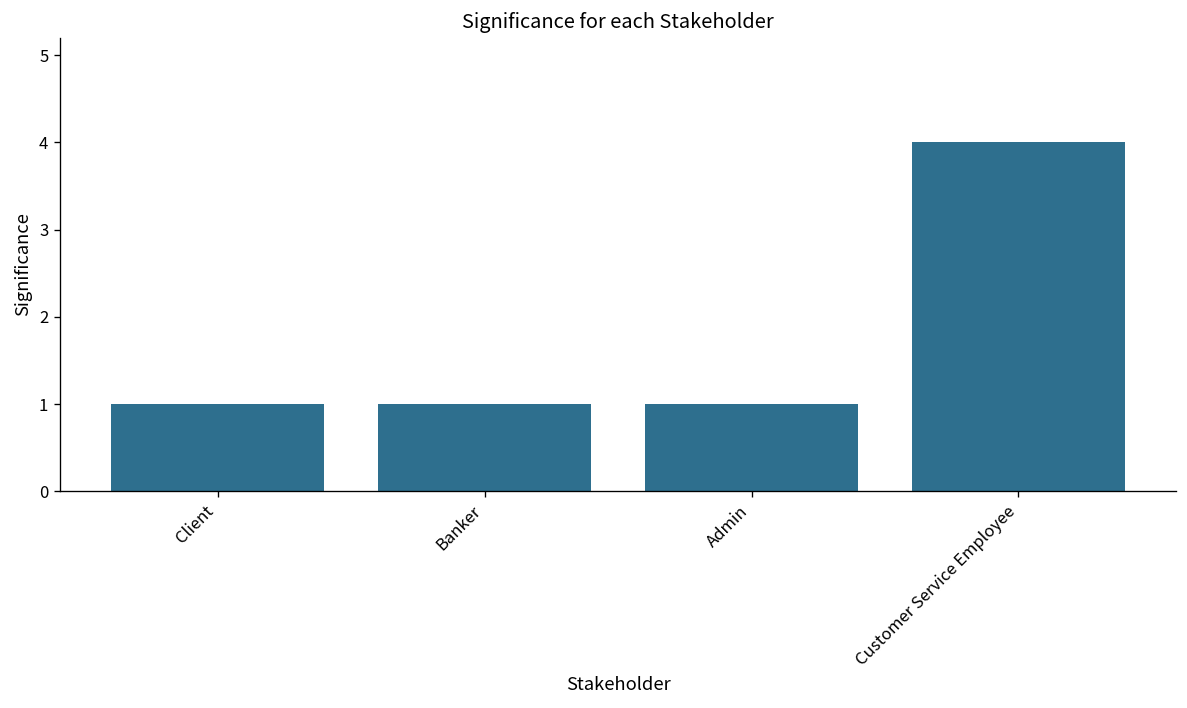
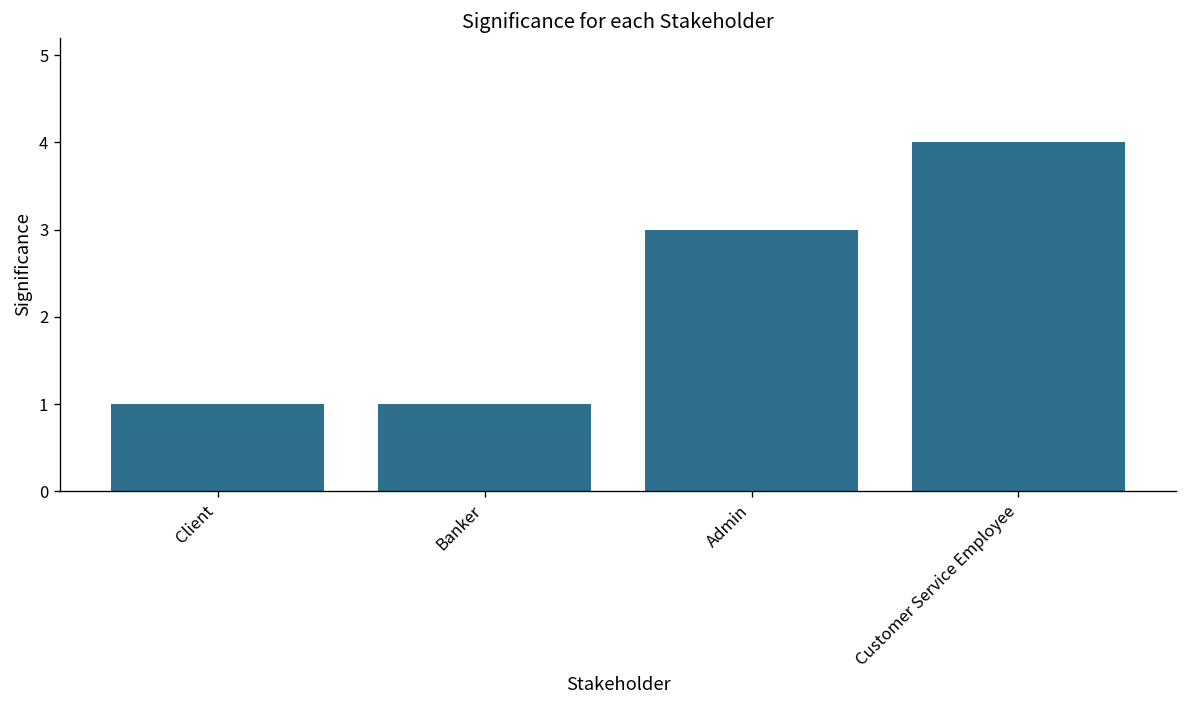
Admin: 1 -> 3
